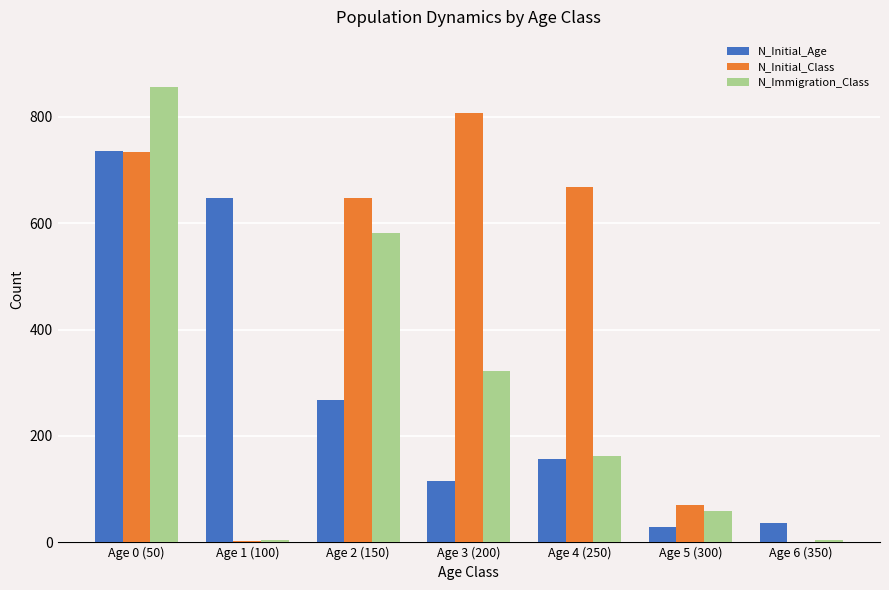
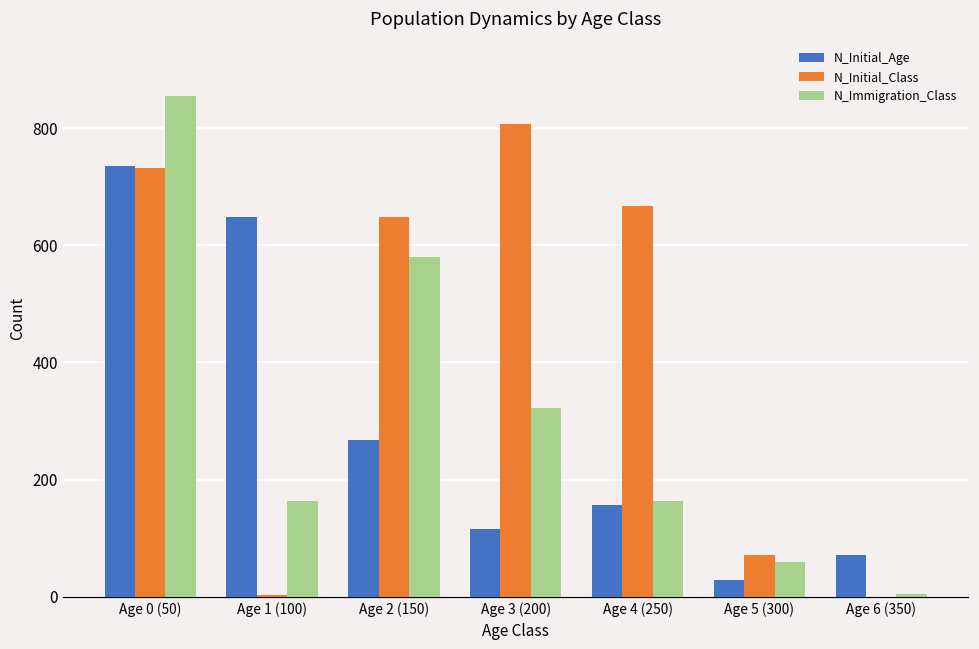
N_Immigration_Class, Age 1 (100): 10 -> 160
N_Initial_Age, Age 6 (350): 40 -> 70
